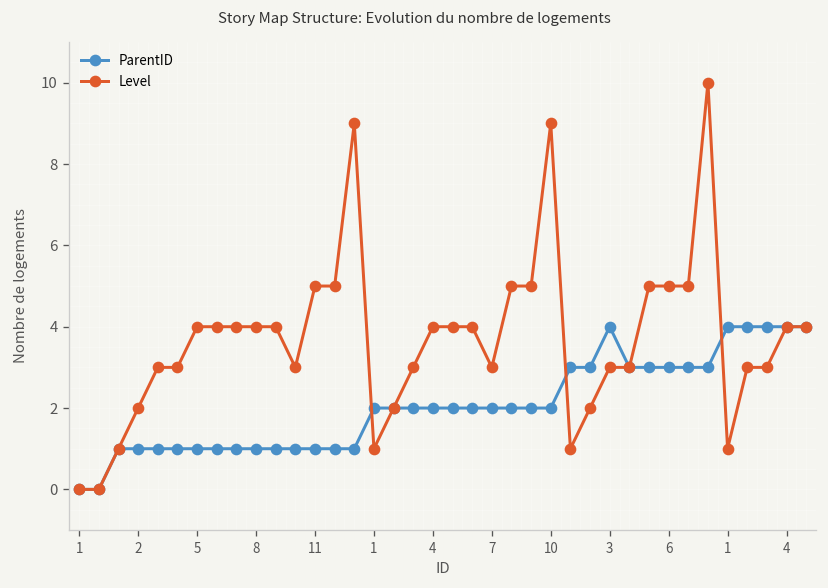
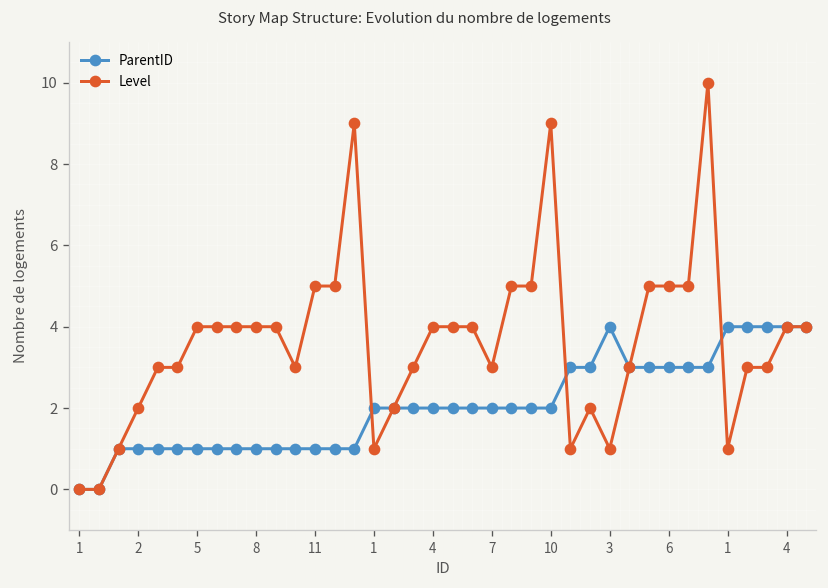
Level, 3: 3 -> 1
